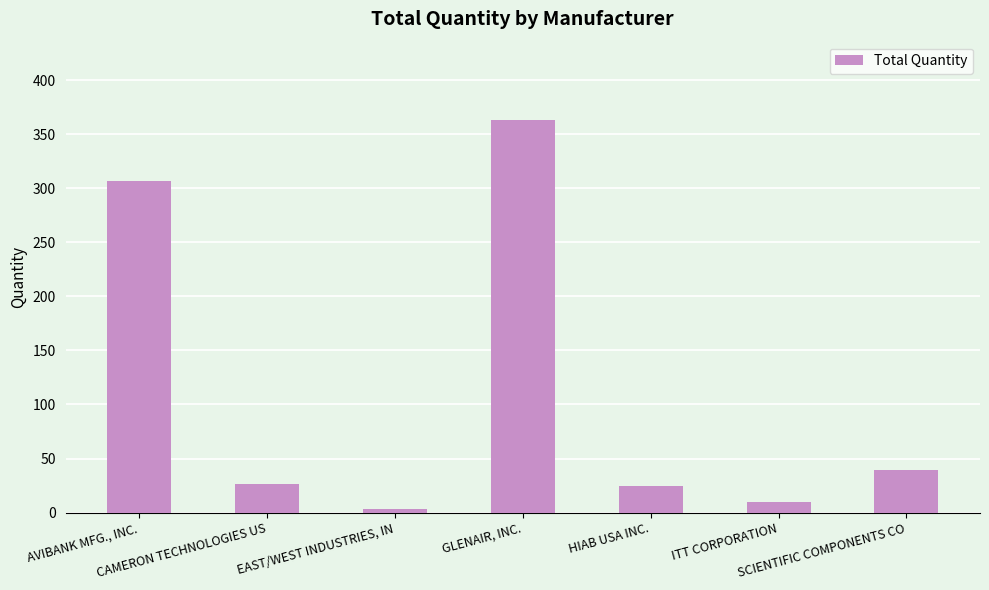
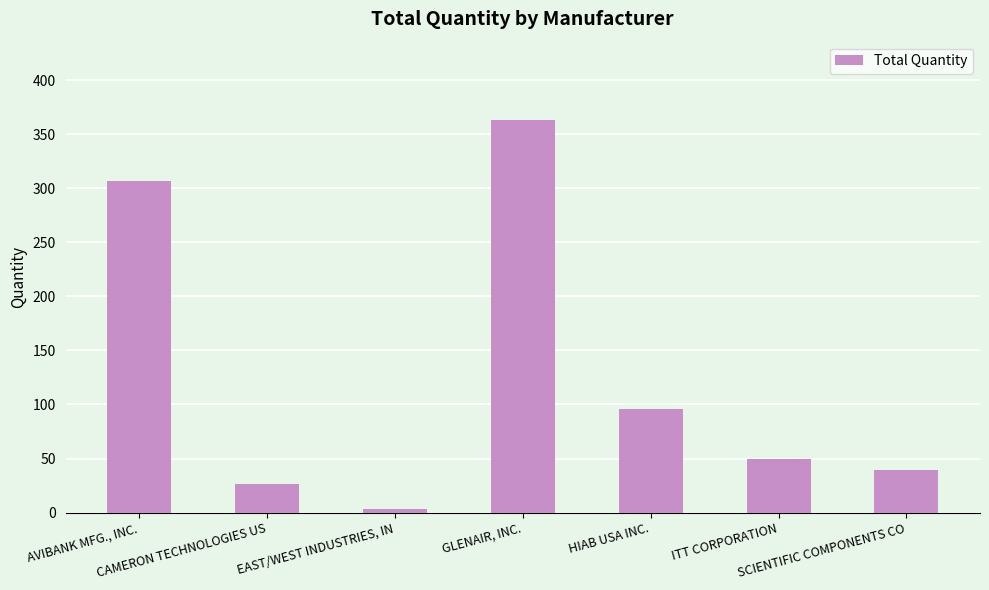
HIAB USA INC.: 25 -> 96
ITT CORPORATION: 10 -> 50
